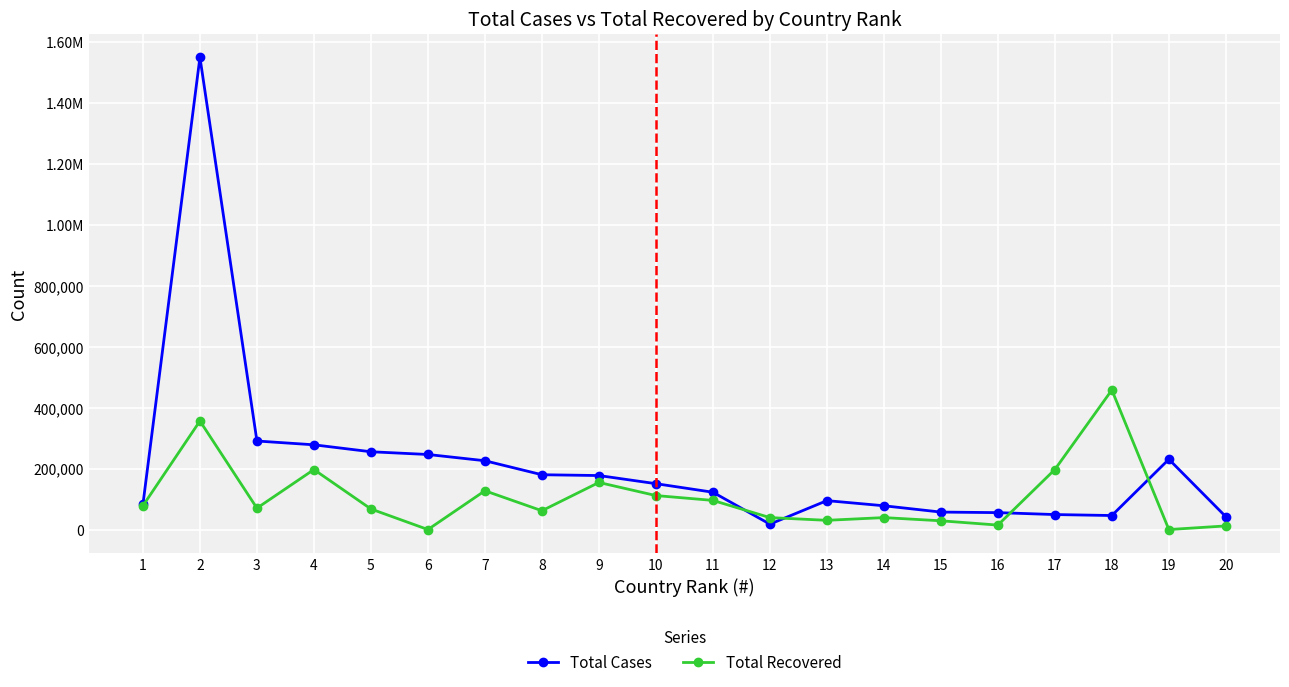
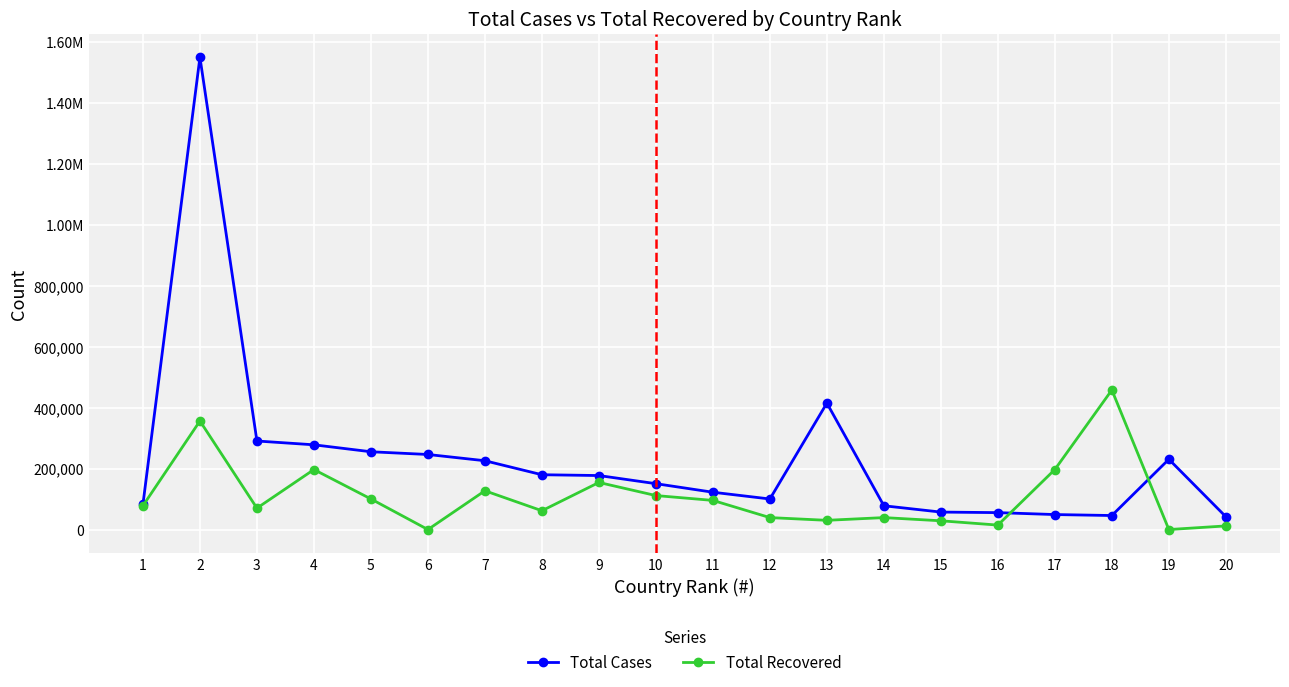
Total Recovered, 5: 70,000 -> 100,000
Total Cases, 12: 20,000 -> 100,000
Total Cases, 13: 90,000 -> 420,000
